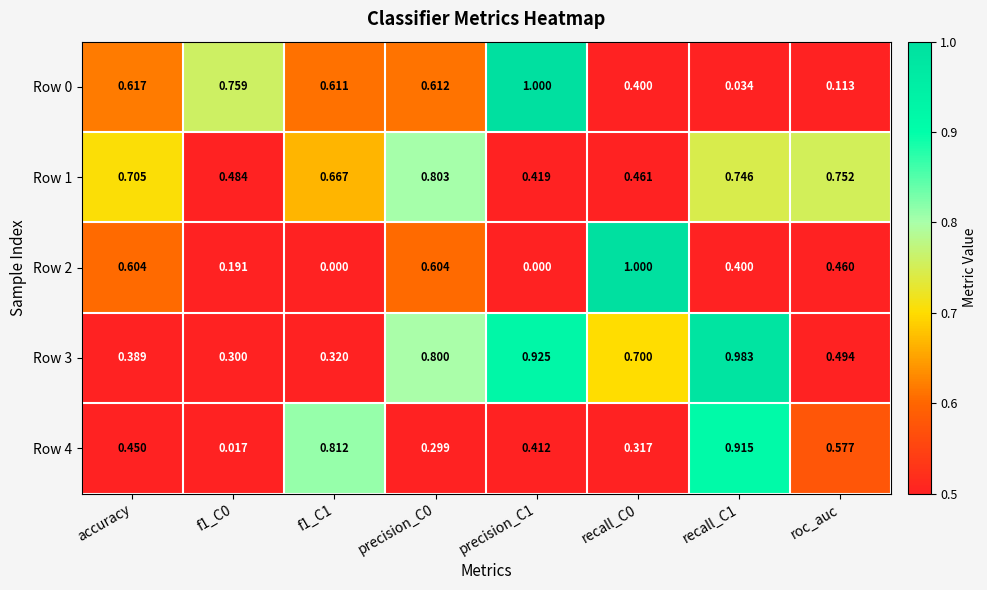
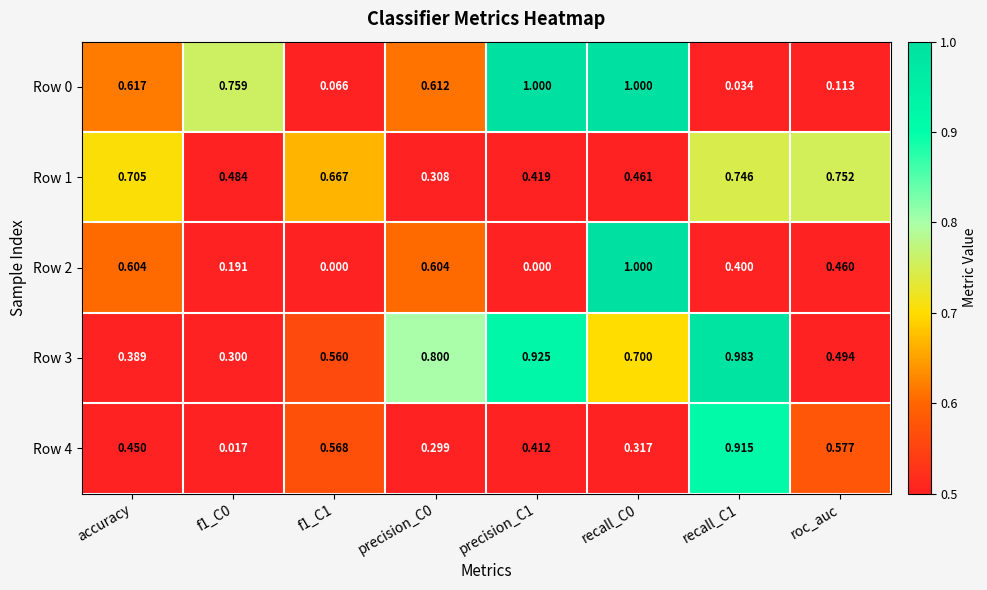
Row 0, f1_C1: 0.611 -> 0.066
Row 0, recall_C0: 0.400 -> 1.000
Row 1, precision_C0: 0.803 -> 0.308
Row 3, f1_C1: 0.320 -> 0.560
Row 4, f1_C1: 0.812 -> 0.568
